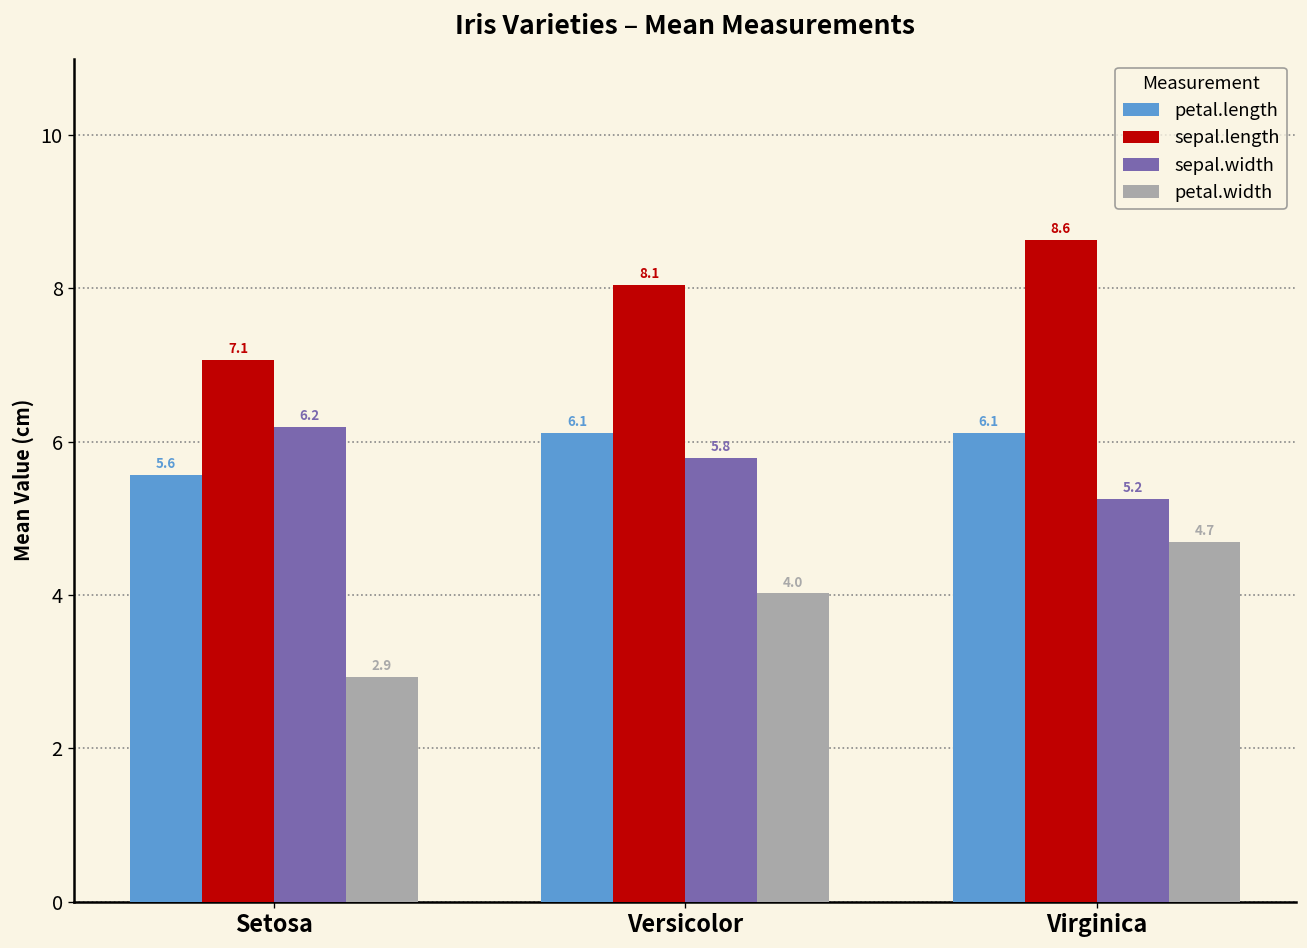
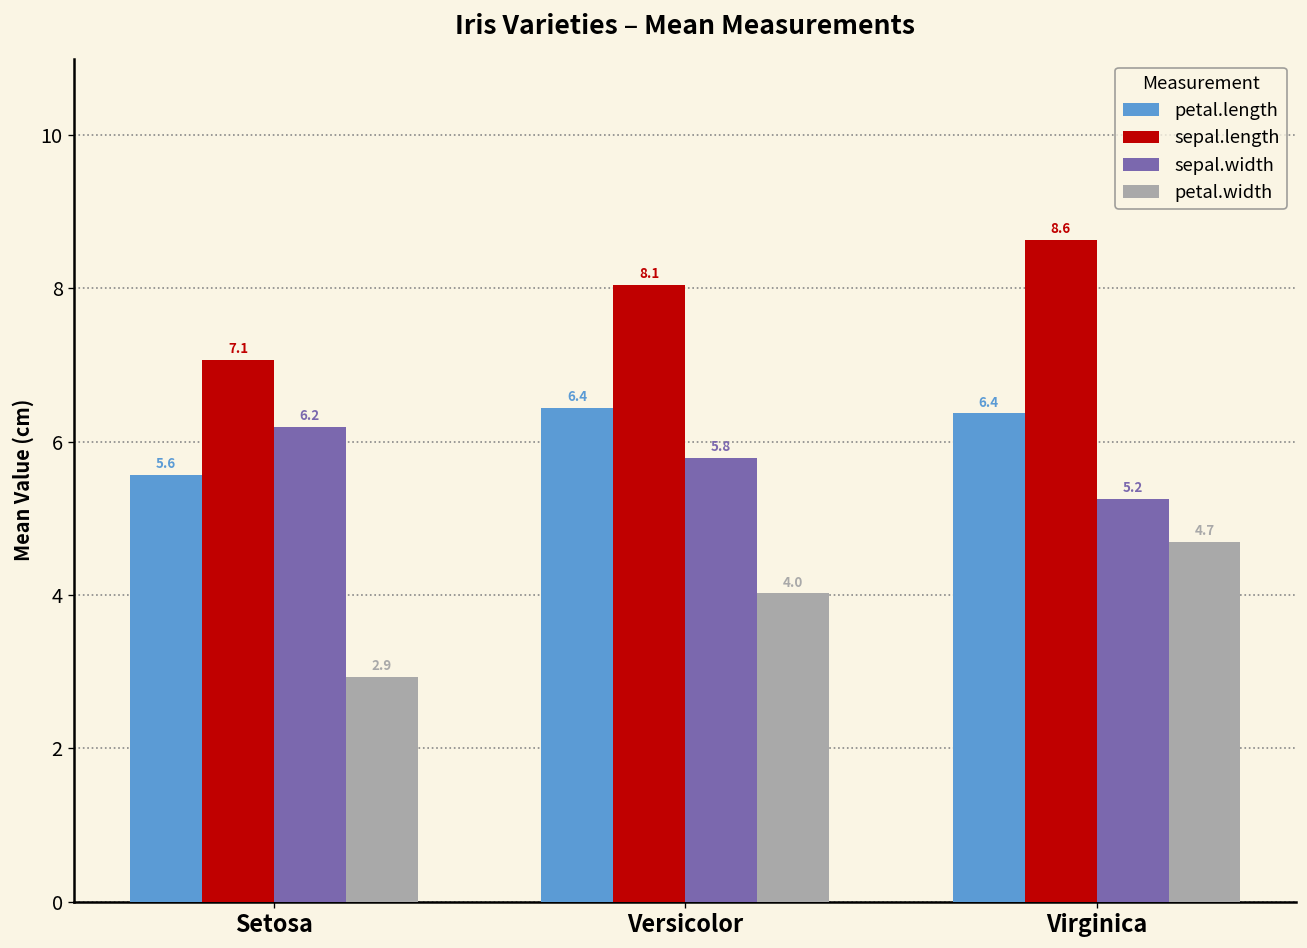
petal.length, Versicolor: 6.1 -> 6.4
petal.length, Virginica: 6.1 -> 6.4
